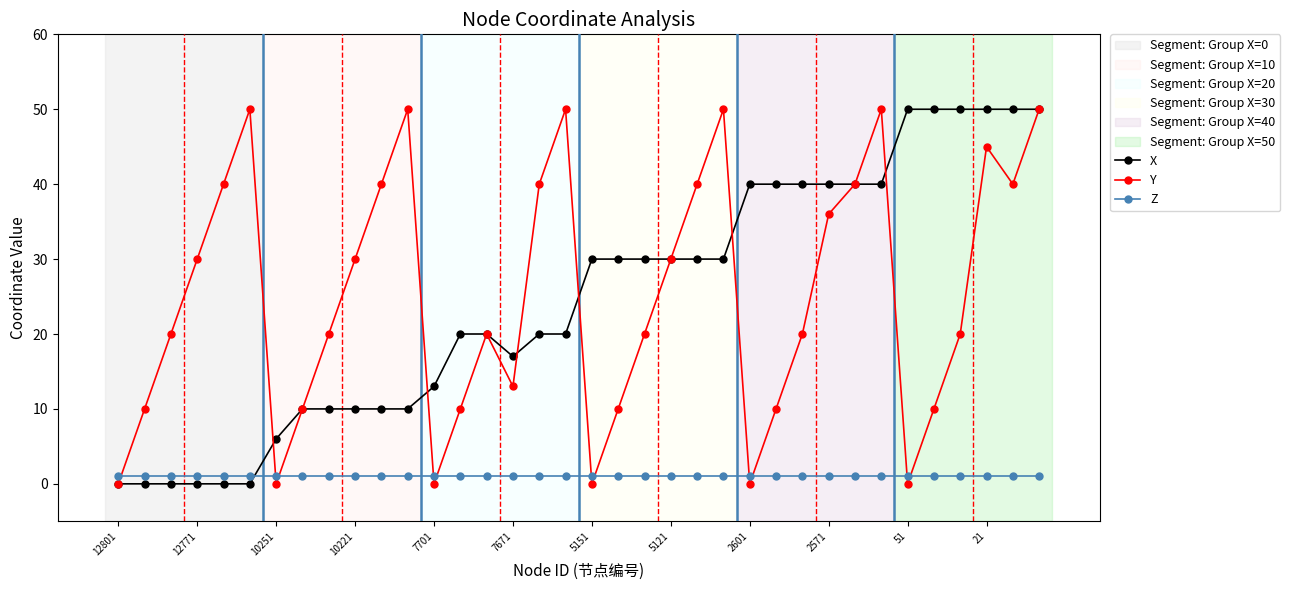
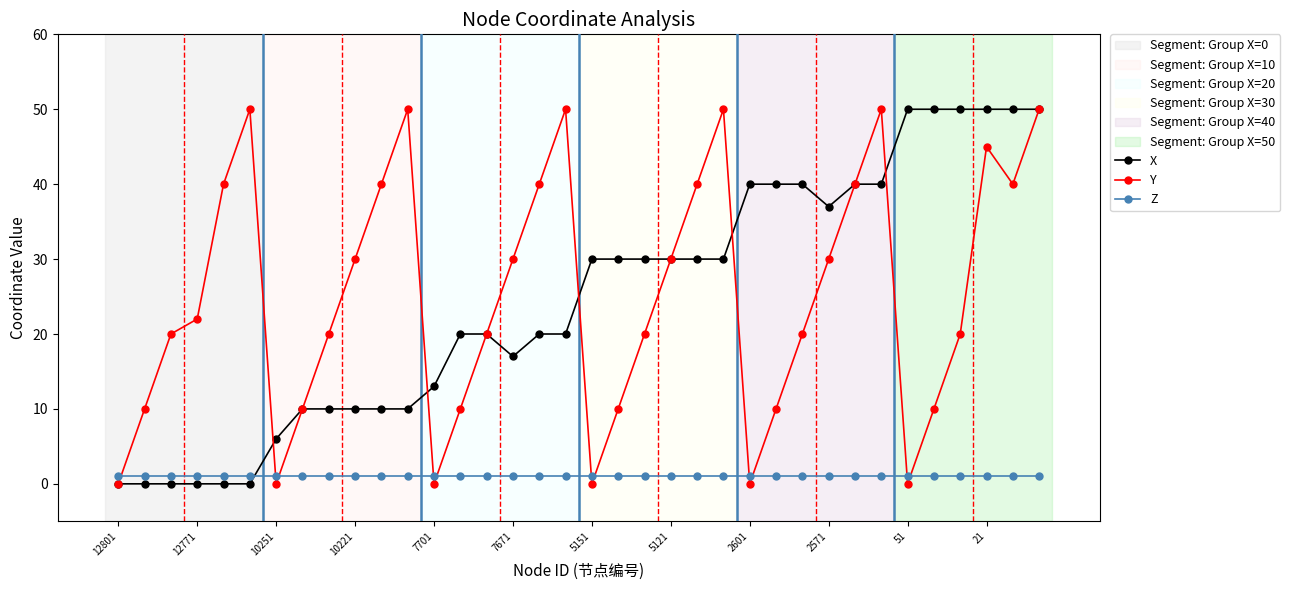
Y, 12771: 30 -> 22
Y, 7671: 13 -> 30
X, 2571: 40 -> 37
Y, 2571: 36 -> 30
